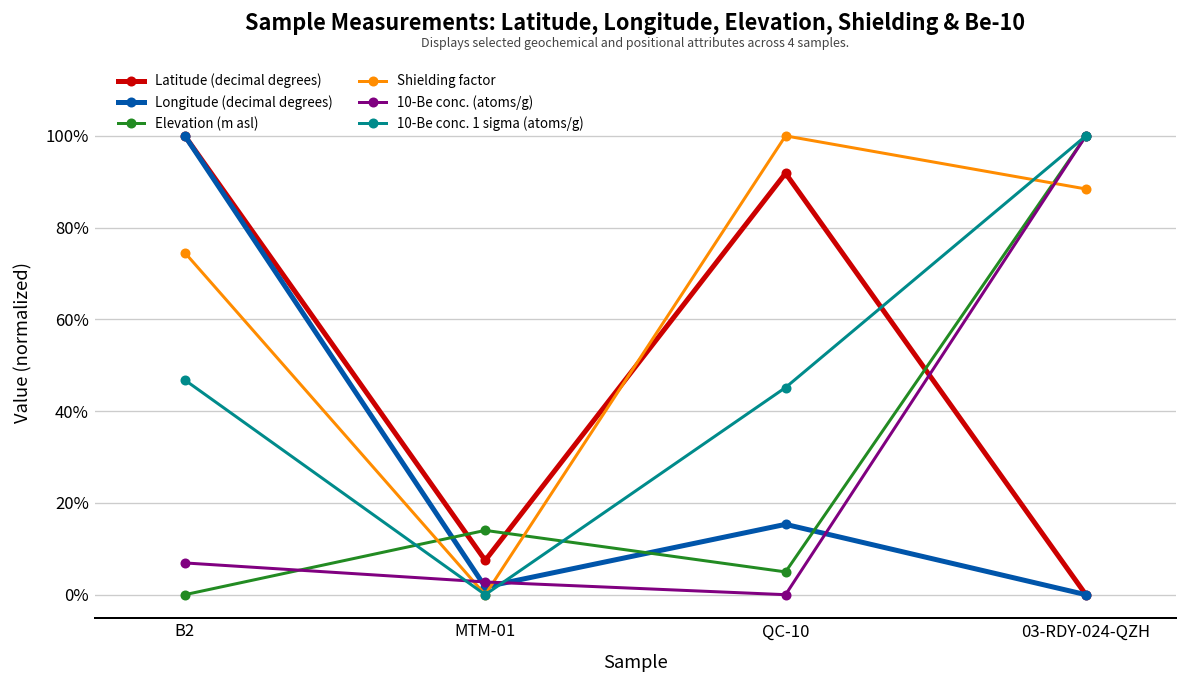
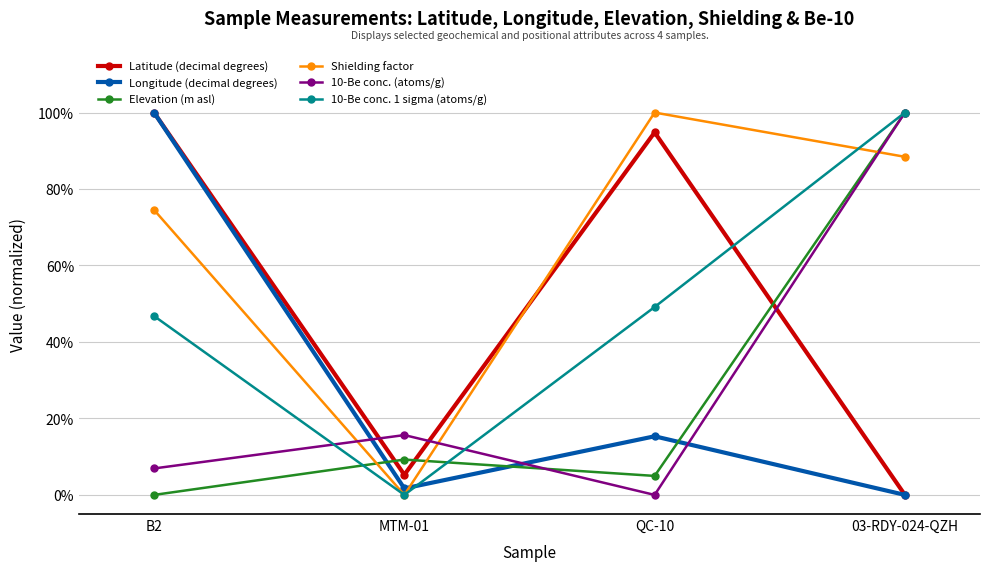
Latitude (decimal degrees), MTM-01: 7% -> 5%
Elevation (m asl), MTM-01: 14% -> 9%
10-Be conc. (atoms/g), MTM-01: 3% -> 16%
Latitude (decimal degrees), QC-10: 92% -> 95%
10-Be conc. 1 sigma (atoms/g), QC-10: 45% -> 49%
